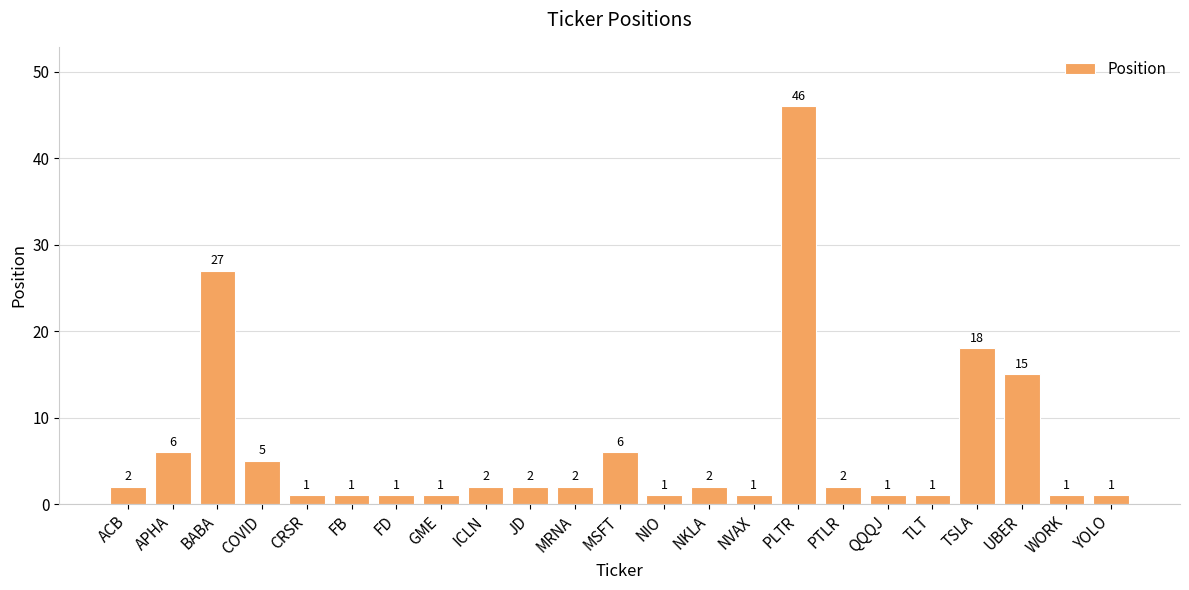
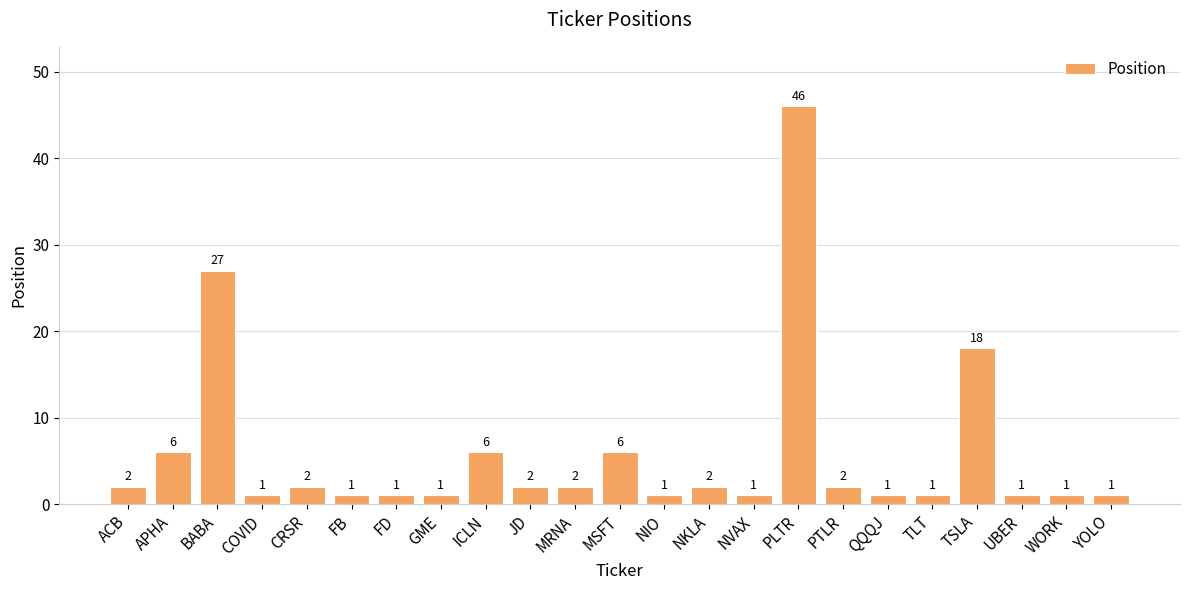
COVID: 5 -> 1
CRSR: 1 -> 2
ICLN: 2 -> 6
UBER: 15 -> 1
